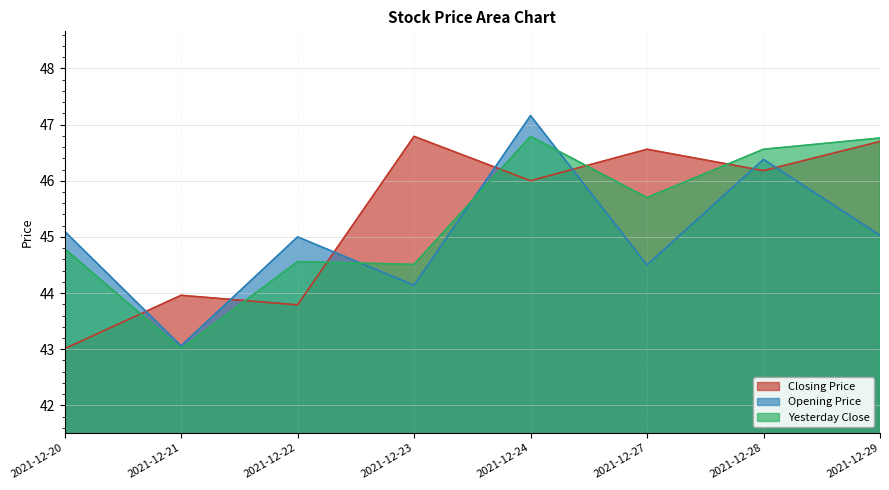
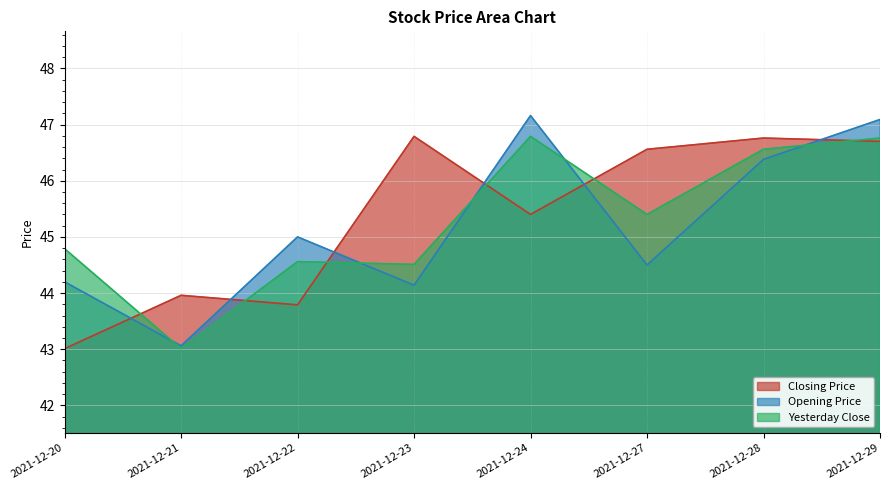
Opening Price, 2021-12-20: 45.1 -> 44.2
Closing Price, 2021-12-24: 46.0 -> 45.4
Yesterday Close, 2021-12-27: 45.7 -> 45.4
Closing Price, 2021-12-28: 46.2 -> 46.8
Opening Price, 2021-12-29: 45.0 -> 47.1
